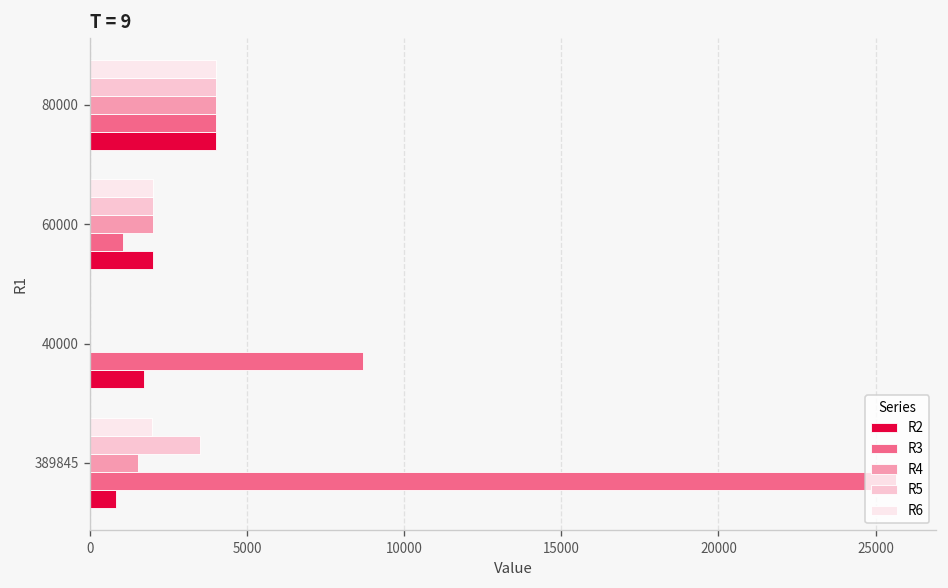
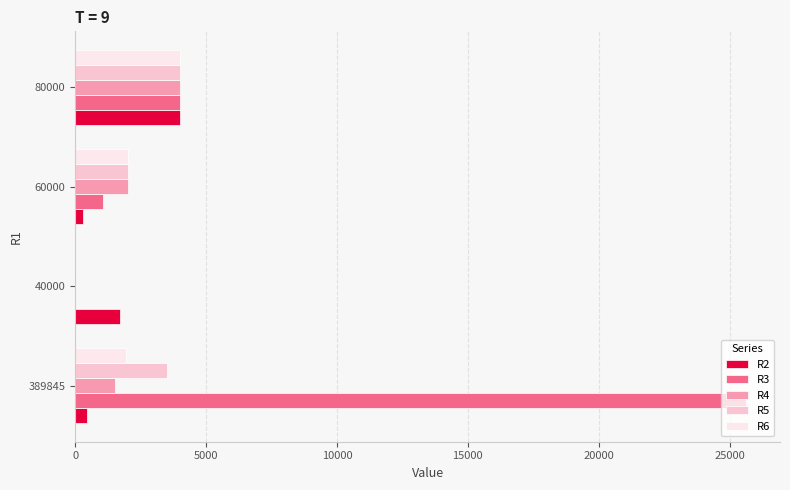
R2, 60000: 2000 -> 300
R3, 40000: 8700 -> 0
R2, 389845: 800 -> 500
